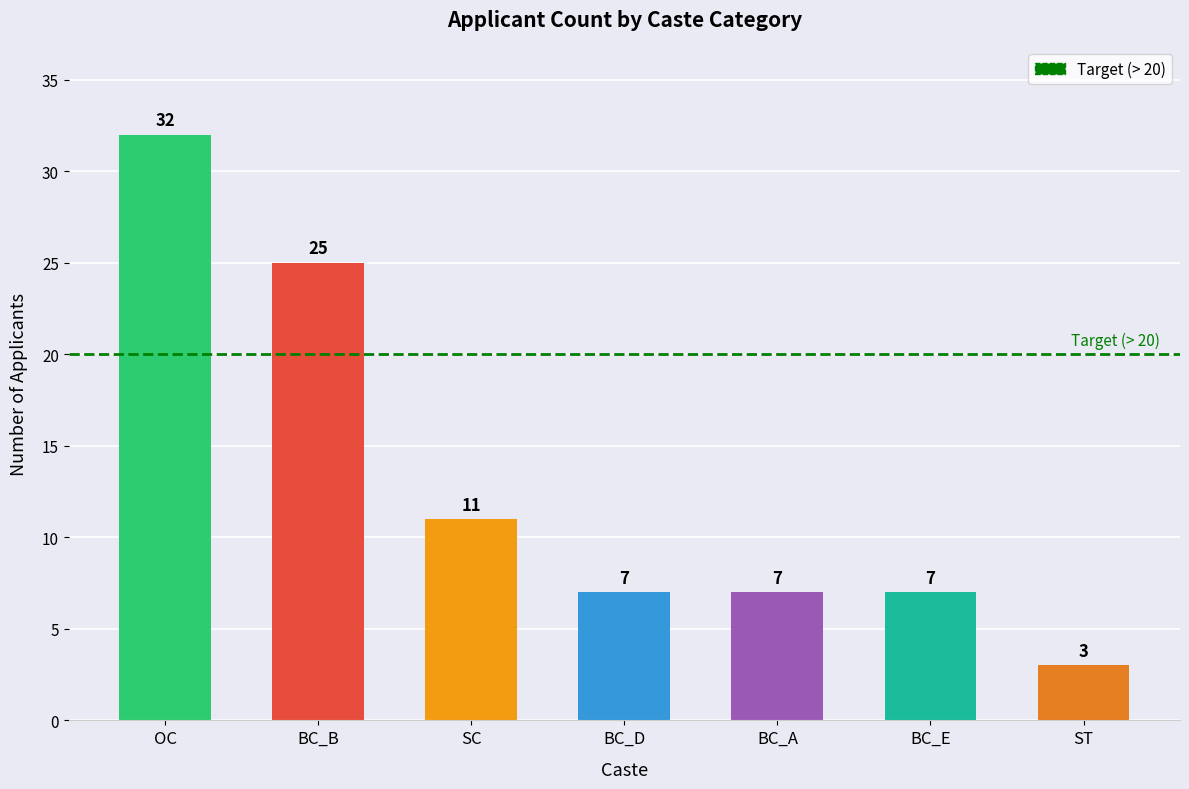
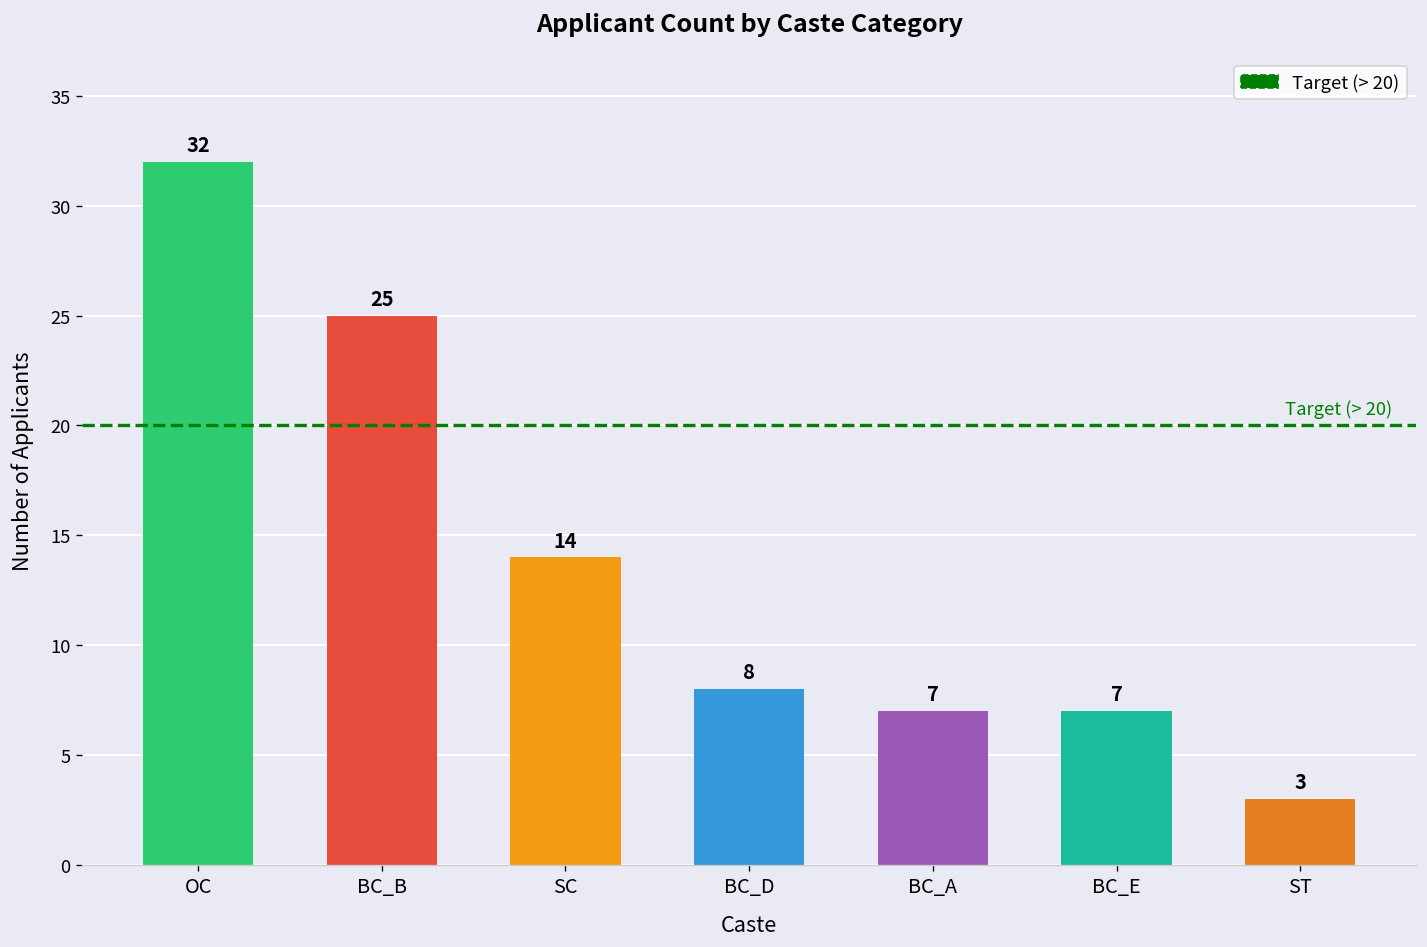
SC: 11 -> 14
BC_D: 7 -> 8
